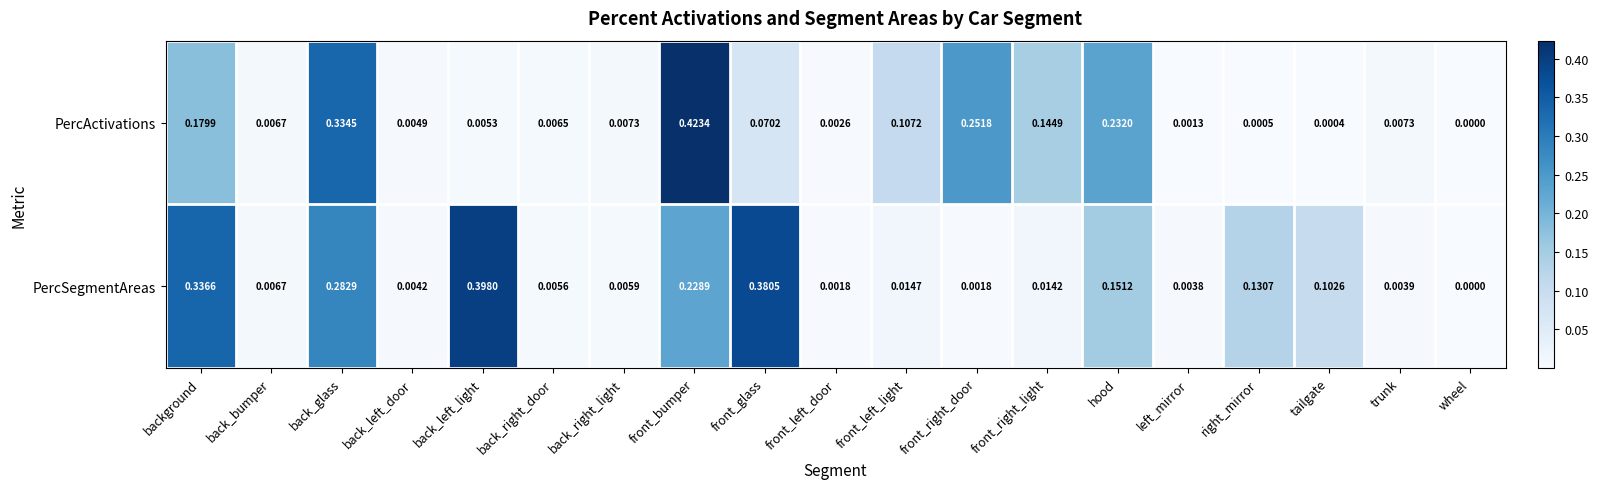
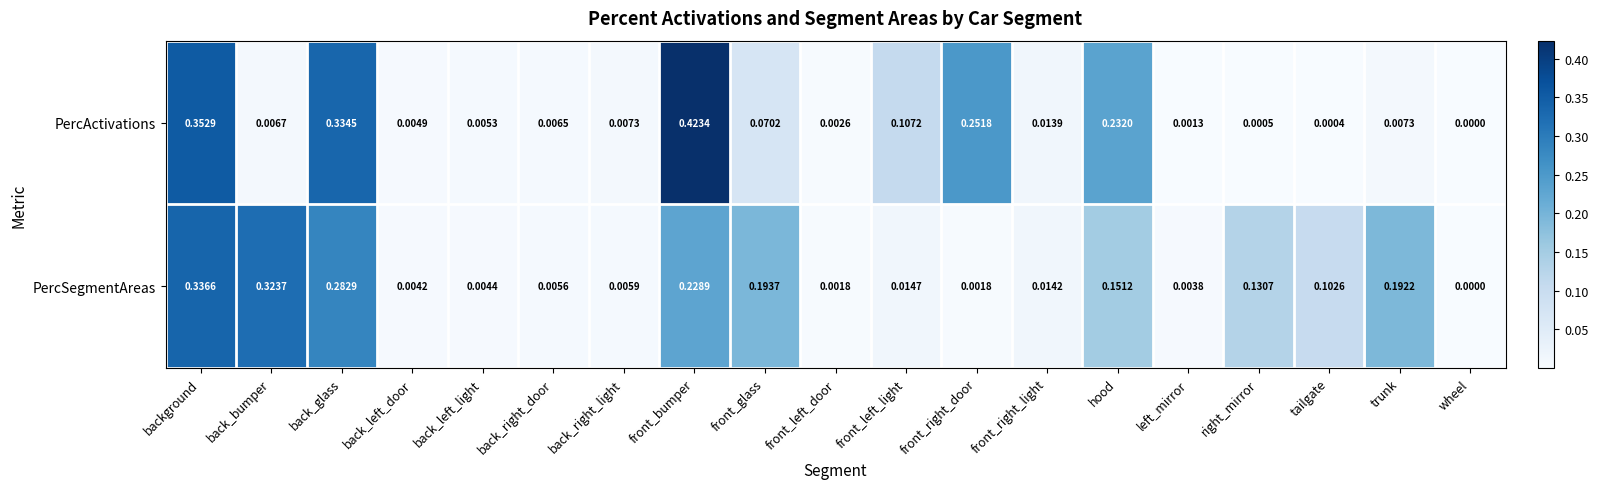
PercActivations, background: 0.1799 -> 0.3529
PercActivations, front_right_light: 0.1449 -> 0.0139
PercSegmentAreas, back_bumper: 0.0067 -> 0.3237
PercSegmentAreas, back_left_light: 0.3980 -> 0.0044
PercSegmentAreas, front_glass: 0.3805 -> 0.1937
PercSegmentAreas, trunk: 0.0039 -> 0.1922
